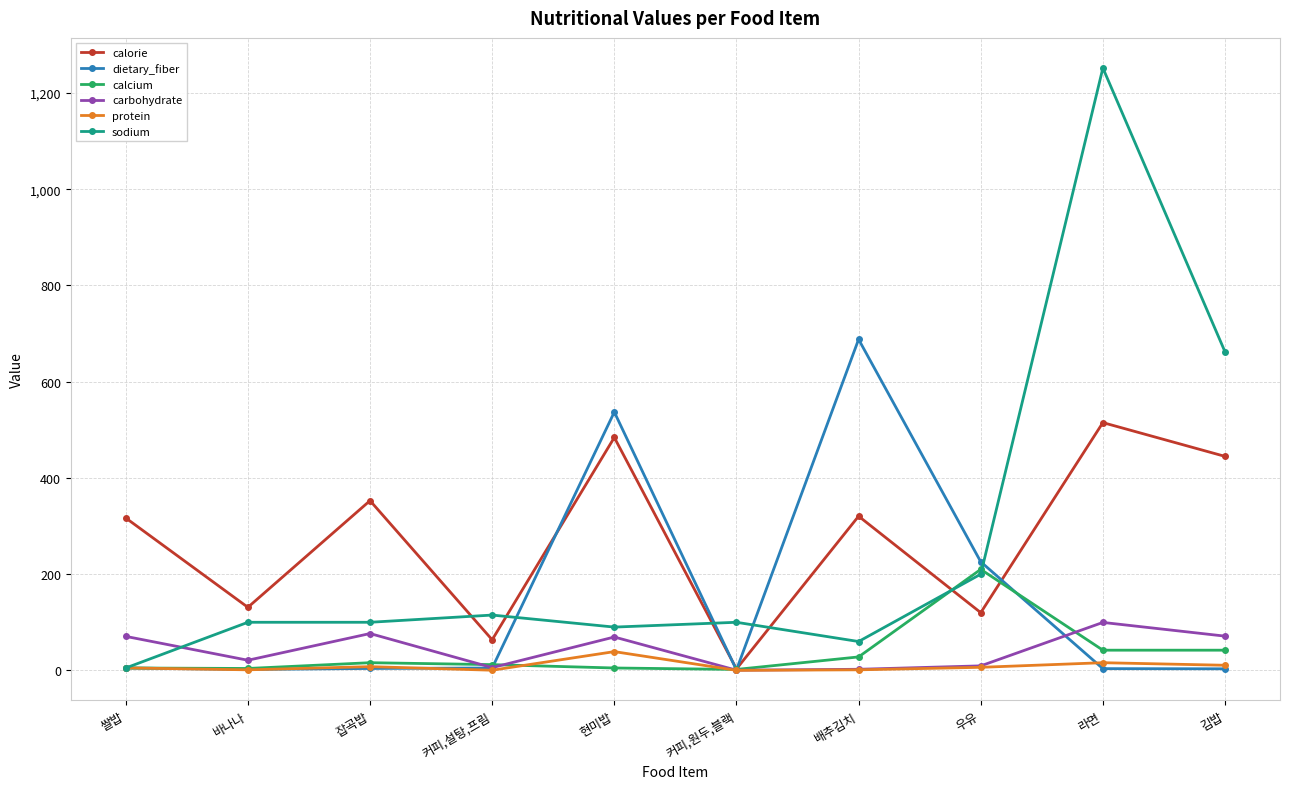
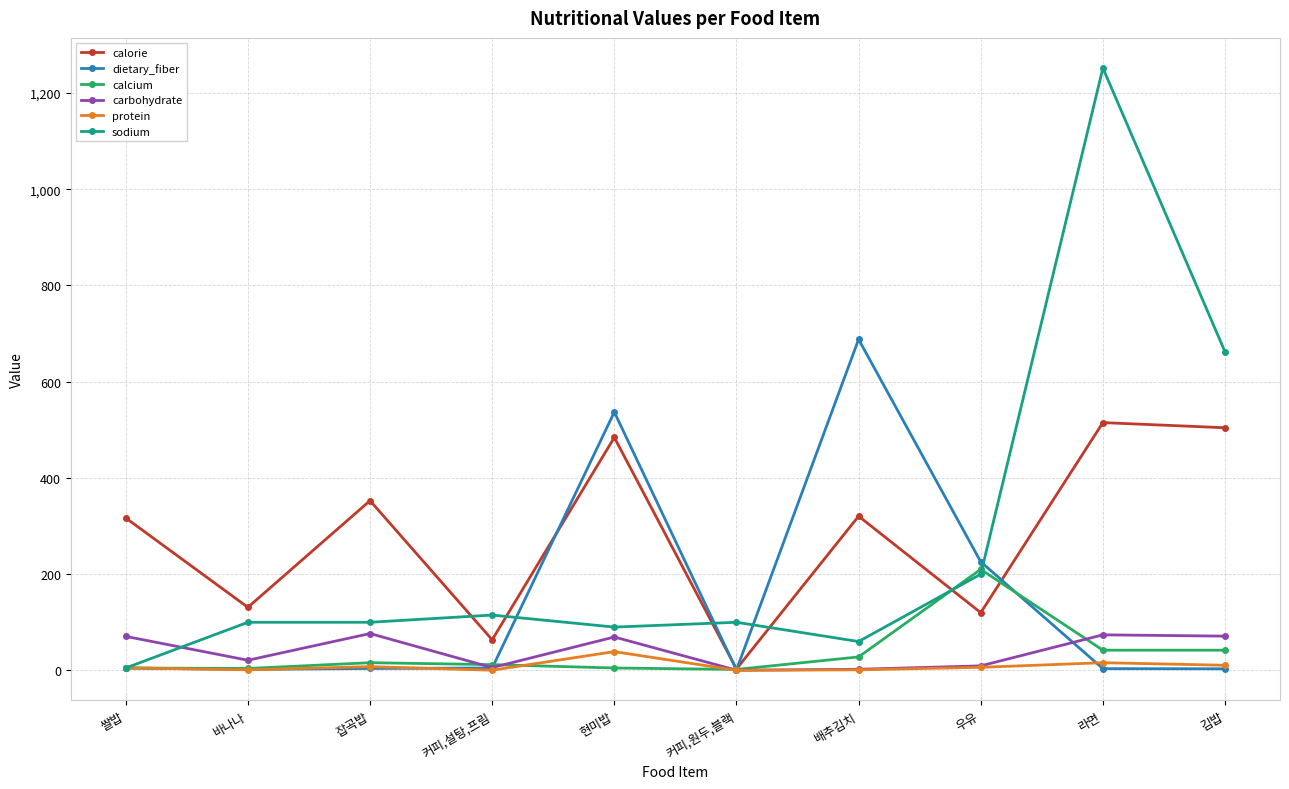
carbohydrate, 라면: 100 -> 70
calorie, 김밥: 440 -> 500
